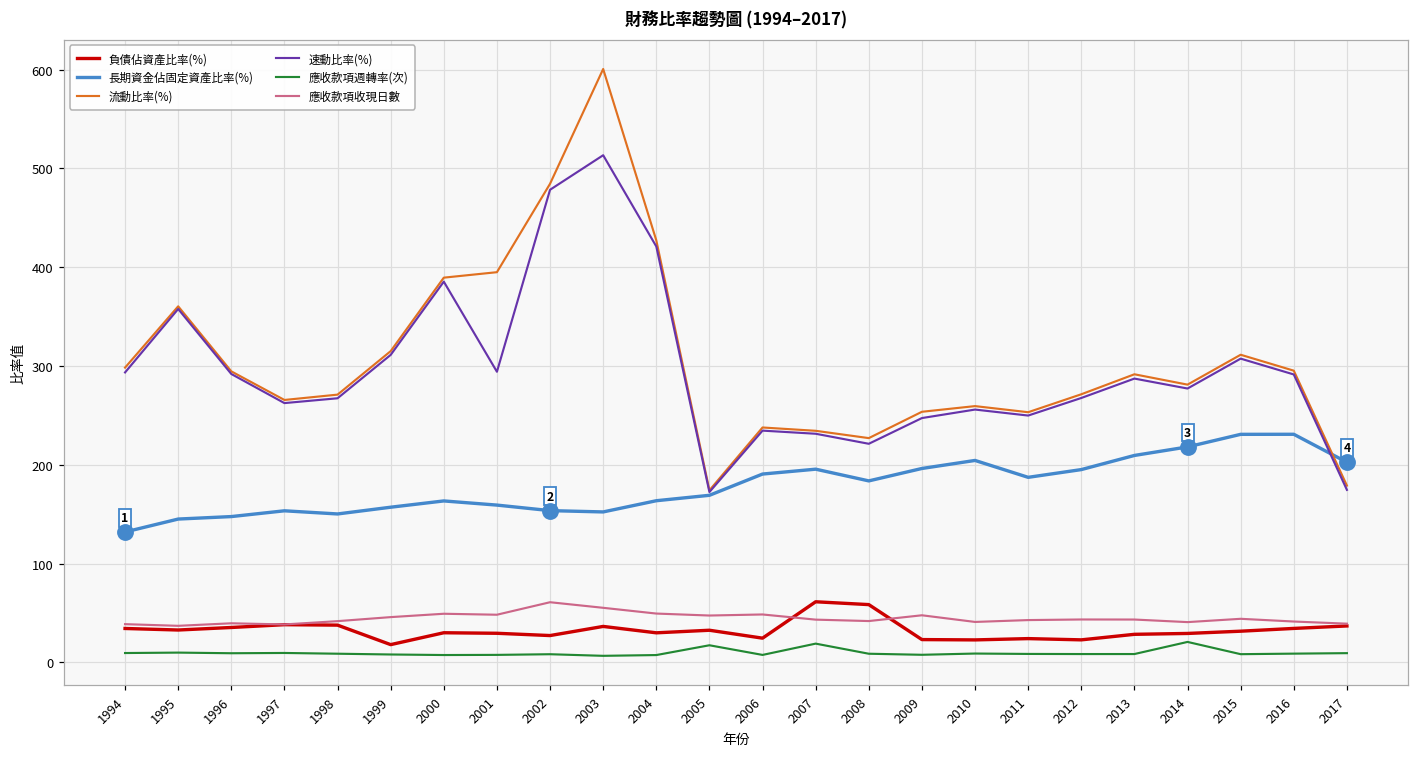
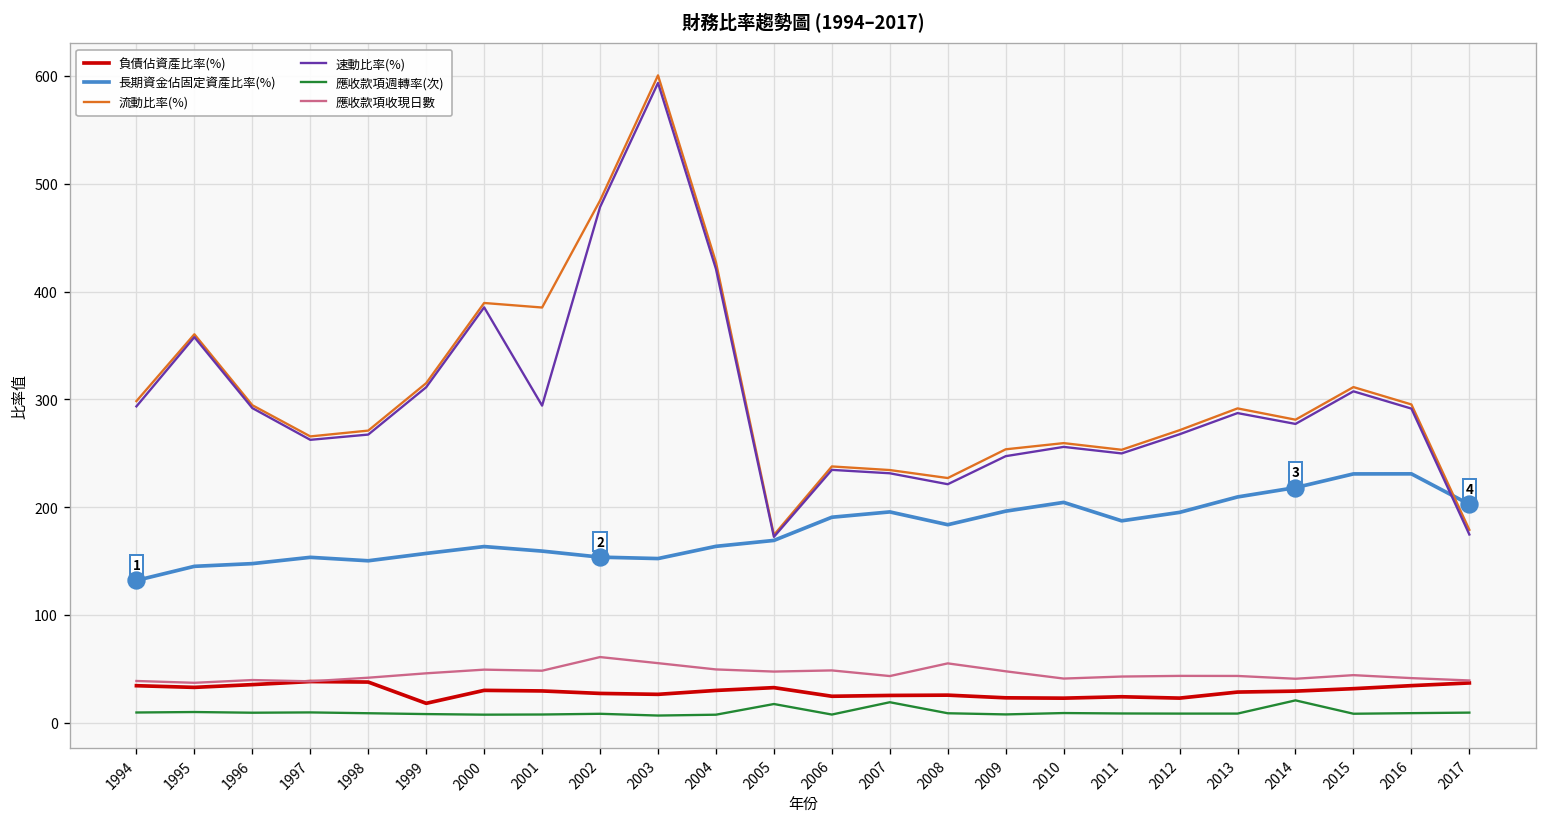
流動比率(%), 2001: 395 -> 385
負債佔資產比率(%), 2003: 40 -> 30
速動比率(%), 2003: 510 -> 590
負債佔資產比率(%), 2007: 60 -> 30
負債佔資產比率(%), 2008: 60 -> 30
應收款項收現日數, 2008: 40 -> 60
